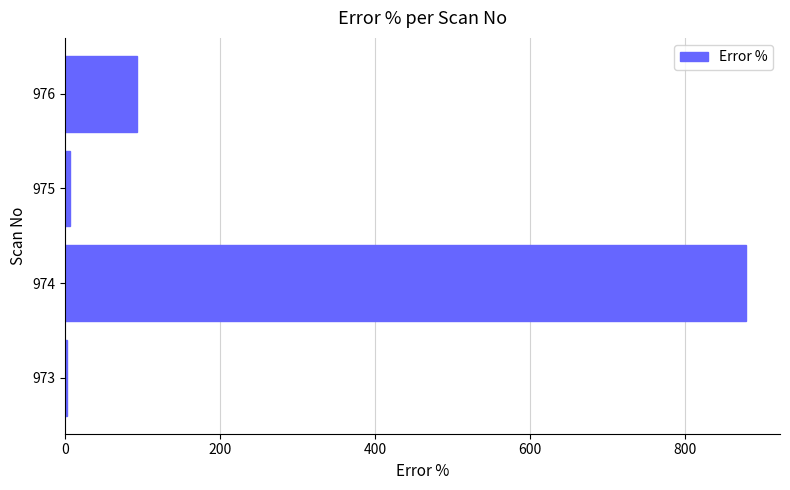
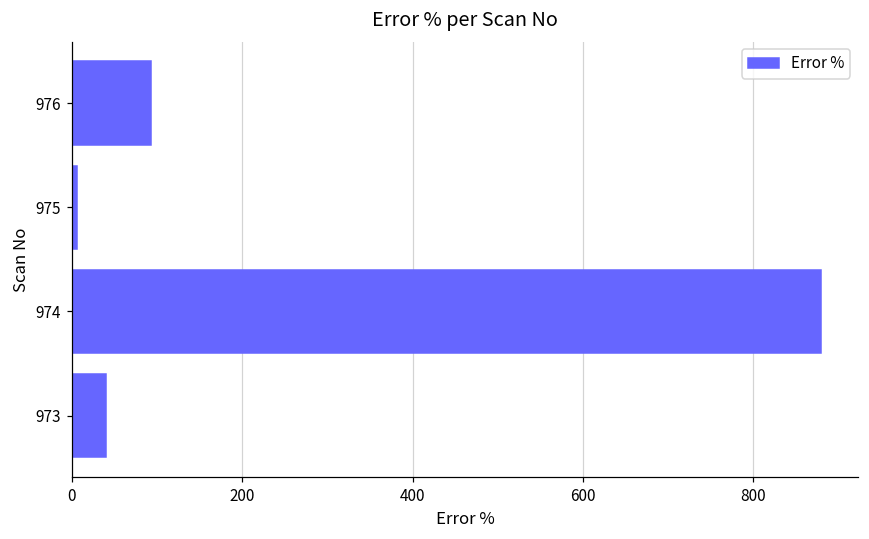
973: 0 -> 40
